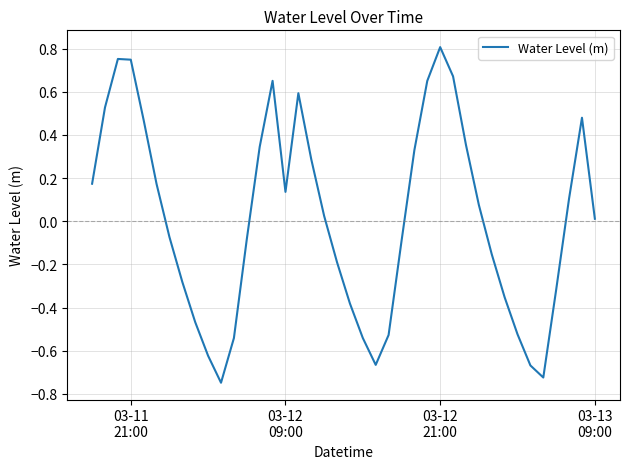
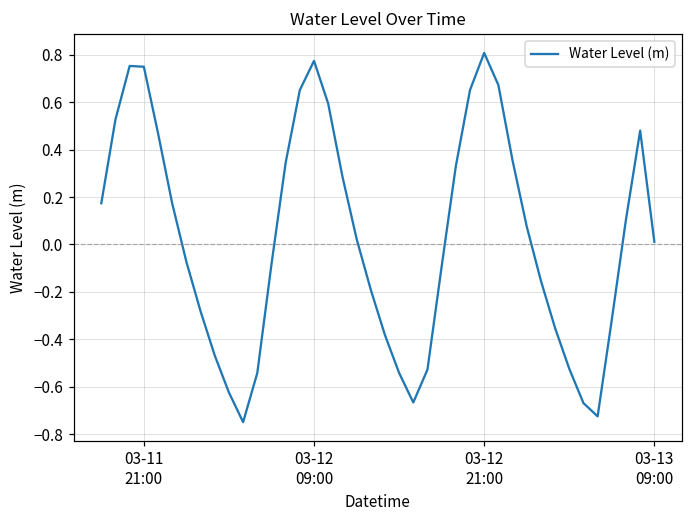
03-12 09:00: 0.14 -> 0.77
